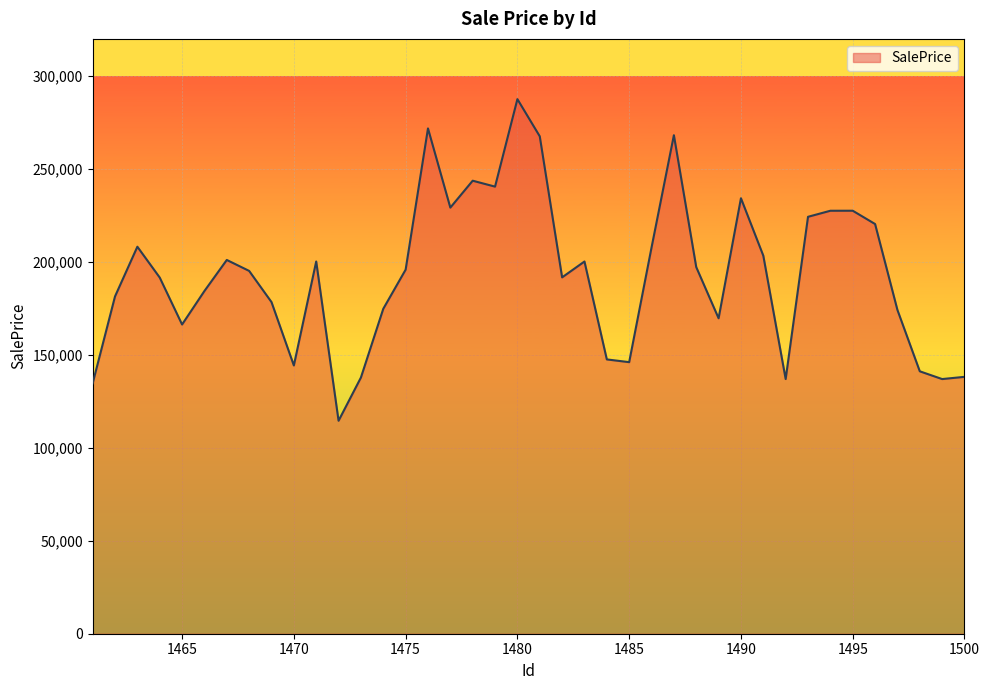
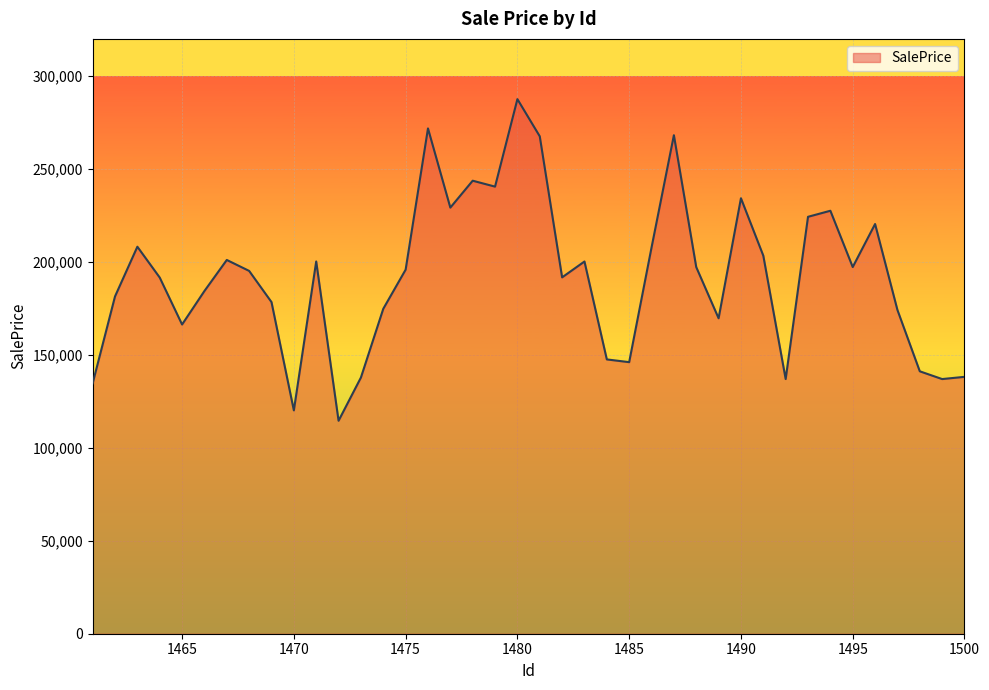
1470: 144,000 -> 120,000
1495: 228,000 -> 197,000
